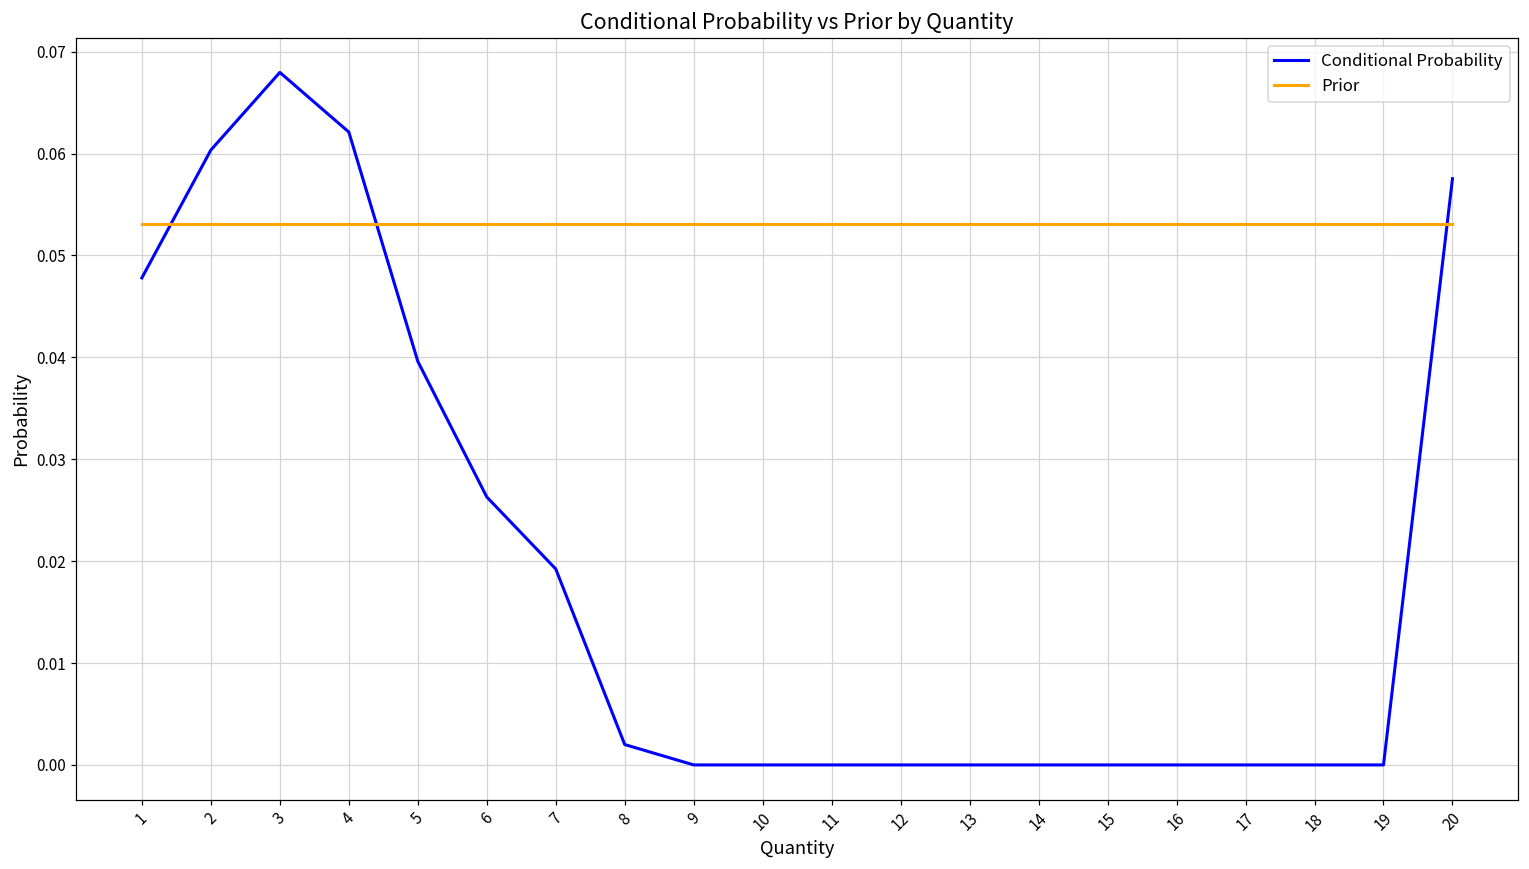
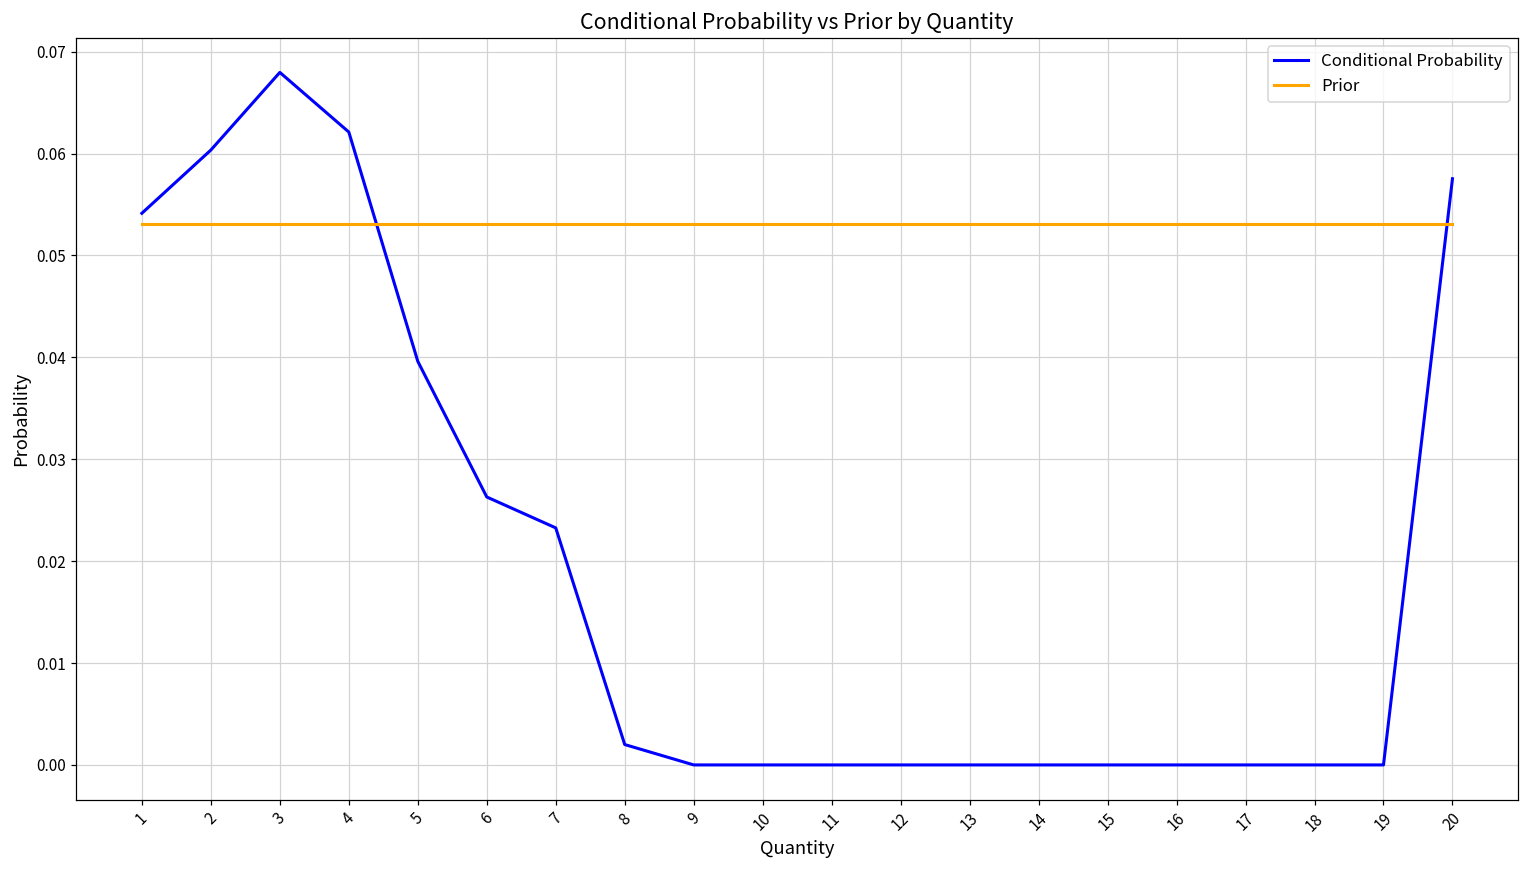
Conditional Probability, 1: 0.048 -> 0.054
Conditional Probability, 7: 0.019 -> 0.023
